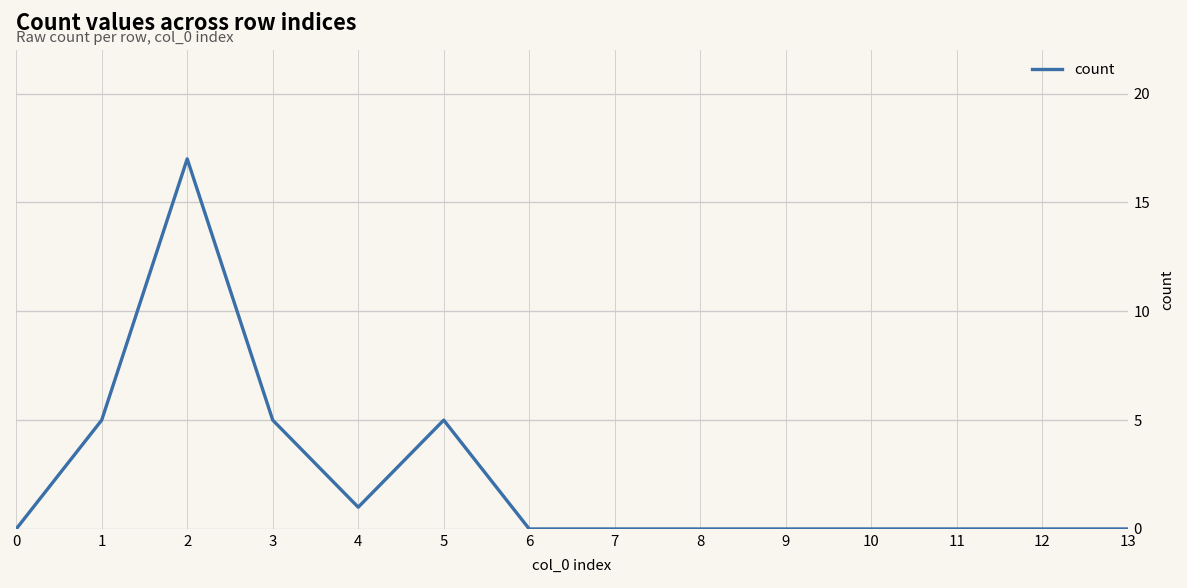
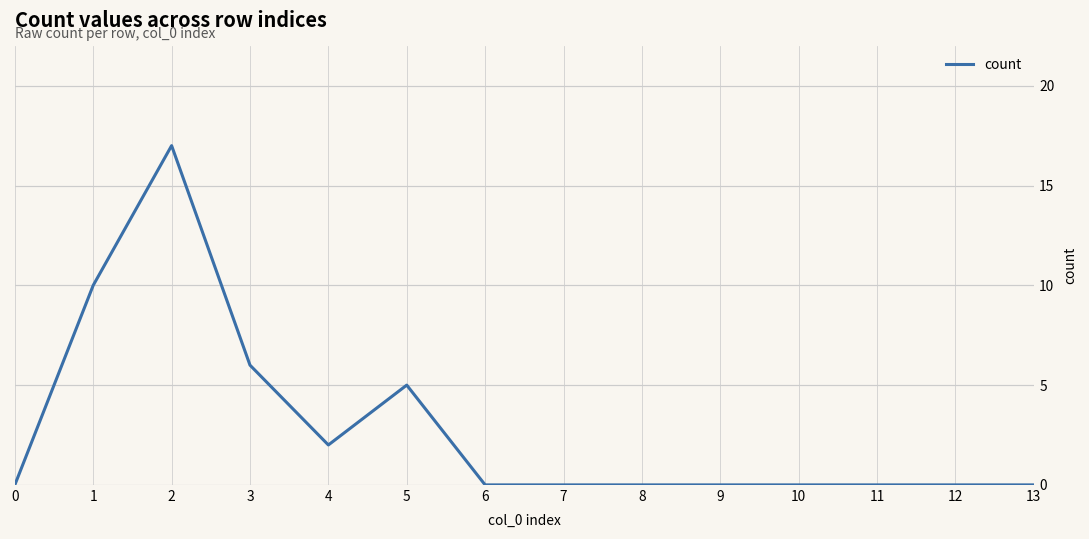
1: 5 -> 10
3: 5 -> 6
4: 1 -> 2
